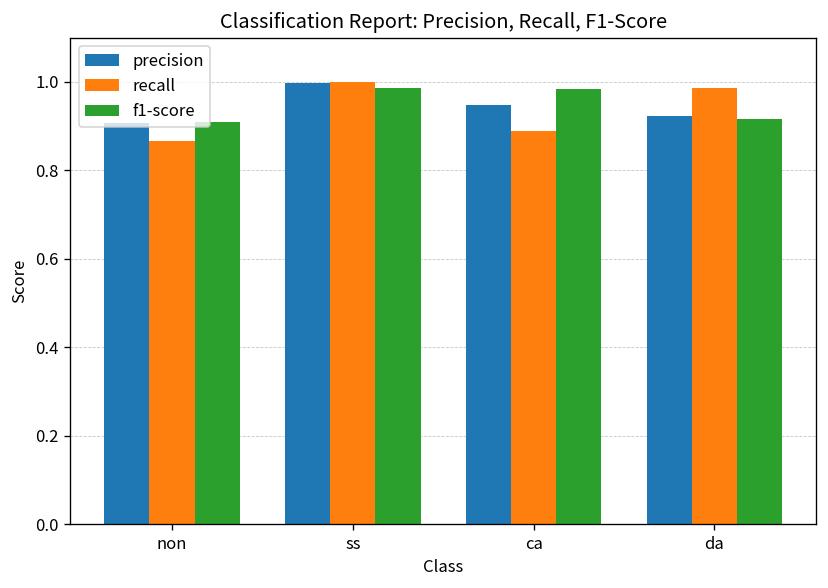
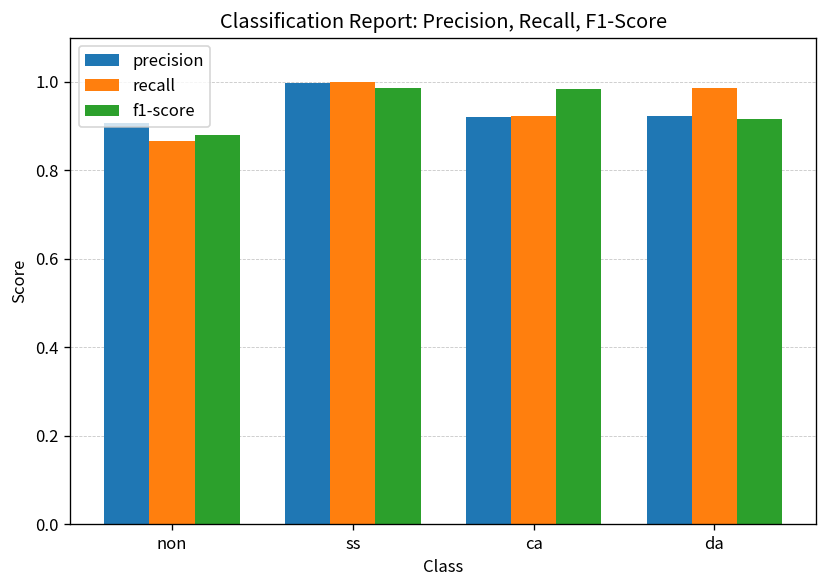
f1-score, non: 0.91 -> 0.88
precision, ca: 0.95 -> 0.92
recall, ca: 0.89 -> 0.92
